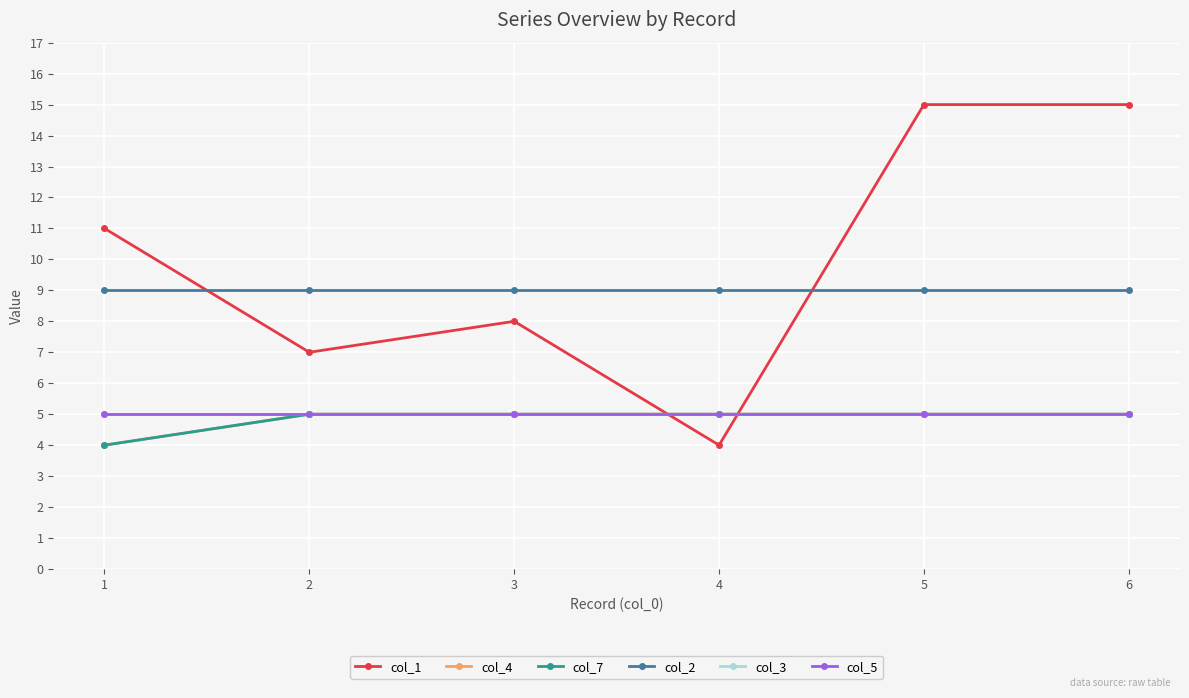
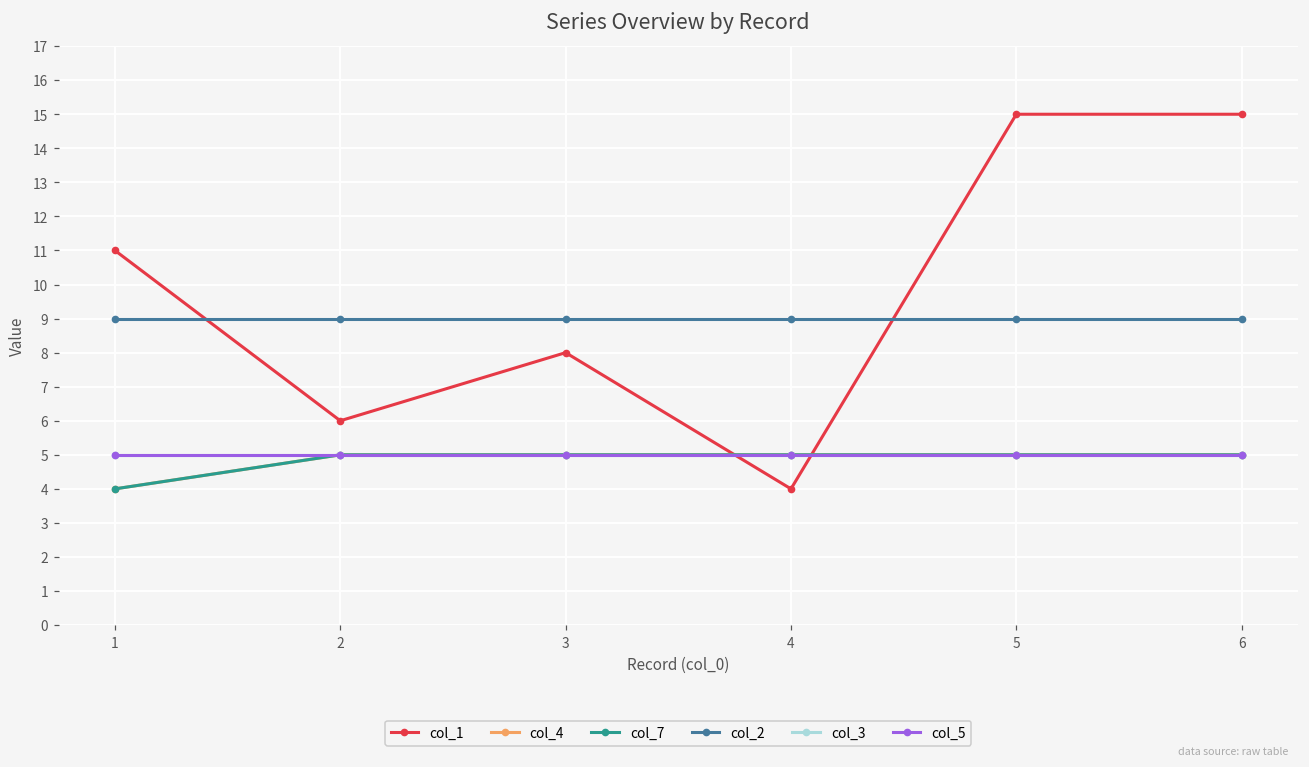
col_1, 2: 7 -> 6
